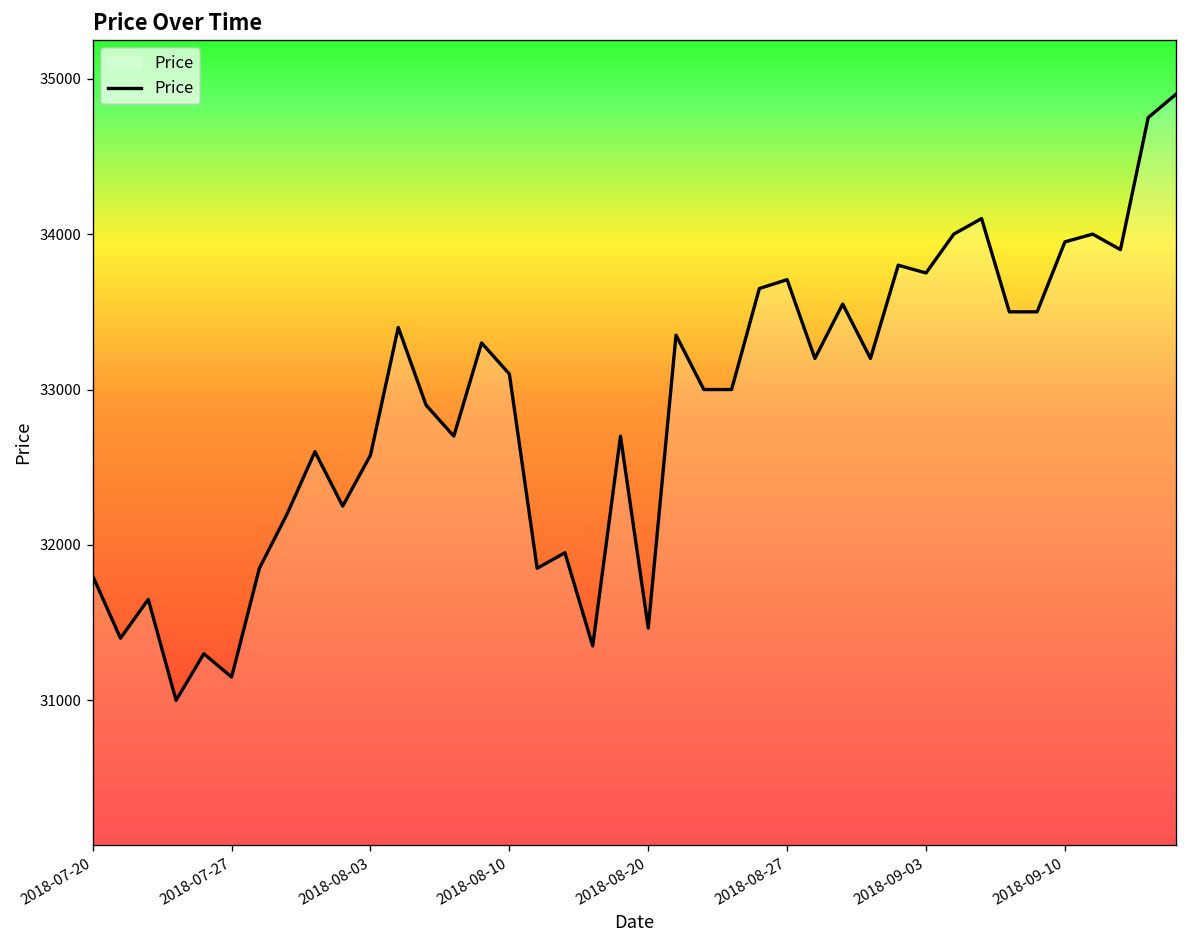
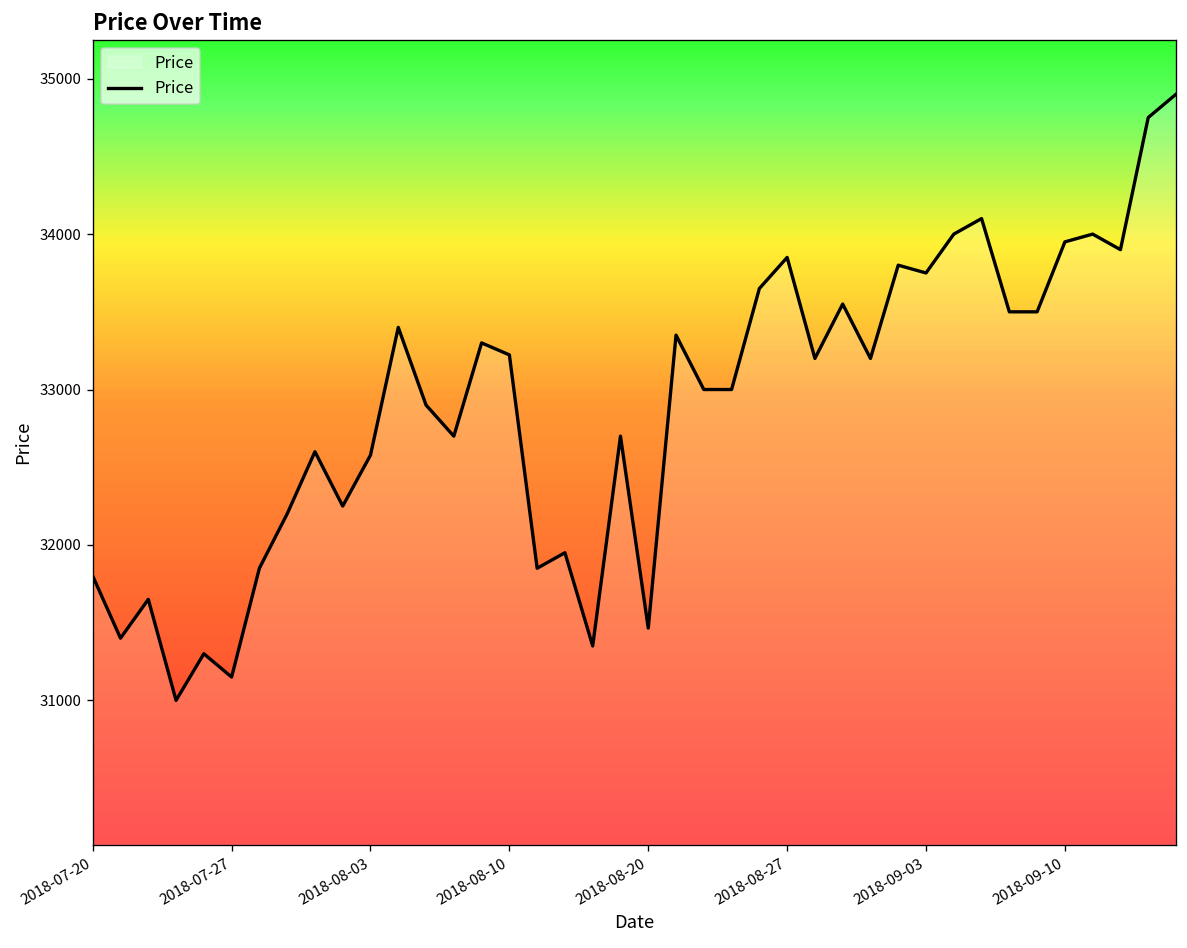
2018-08-10: 33100 -> 33220
2018-08-27: 33710 -> 33850
